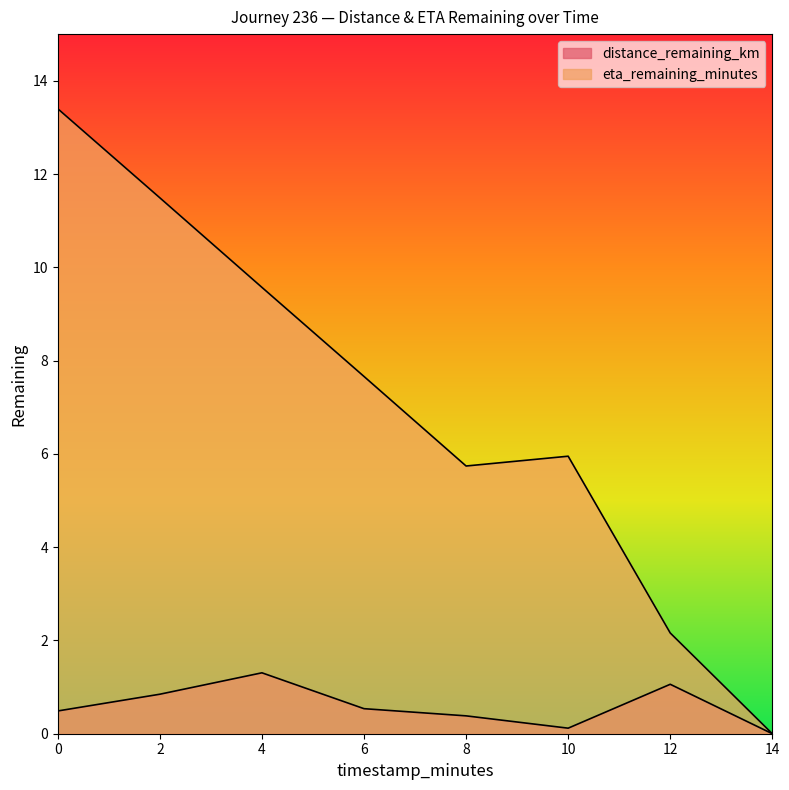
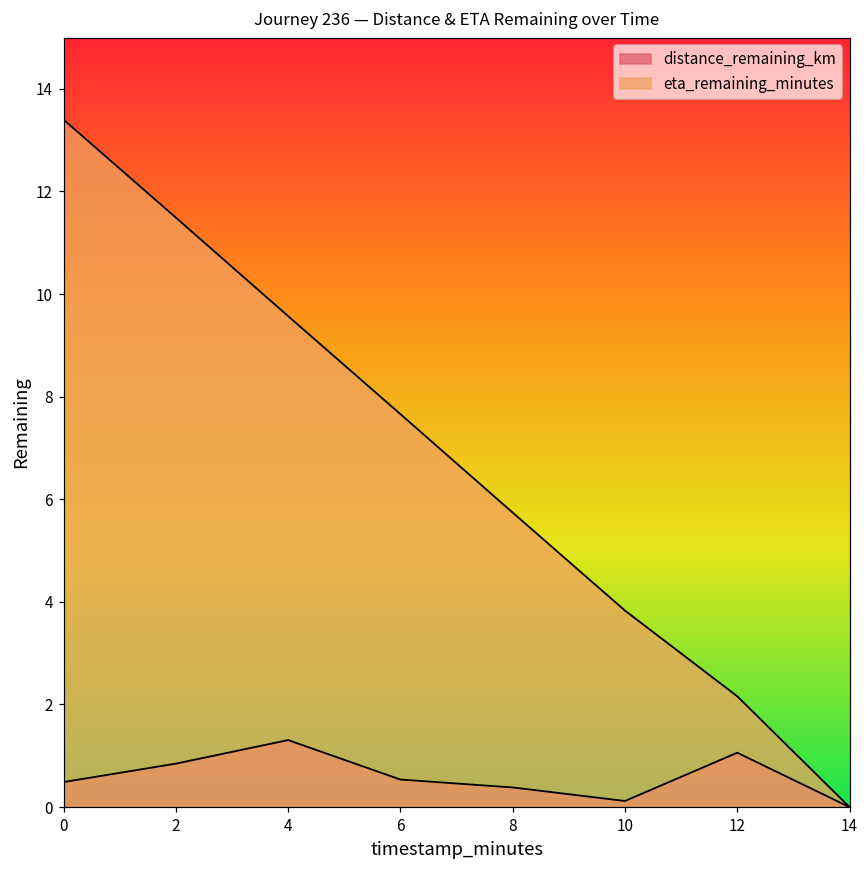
eta_remaining_minutes, 10: 6.0 -> 3.8
